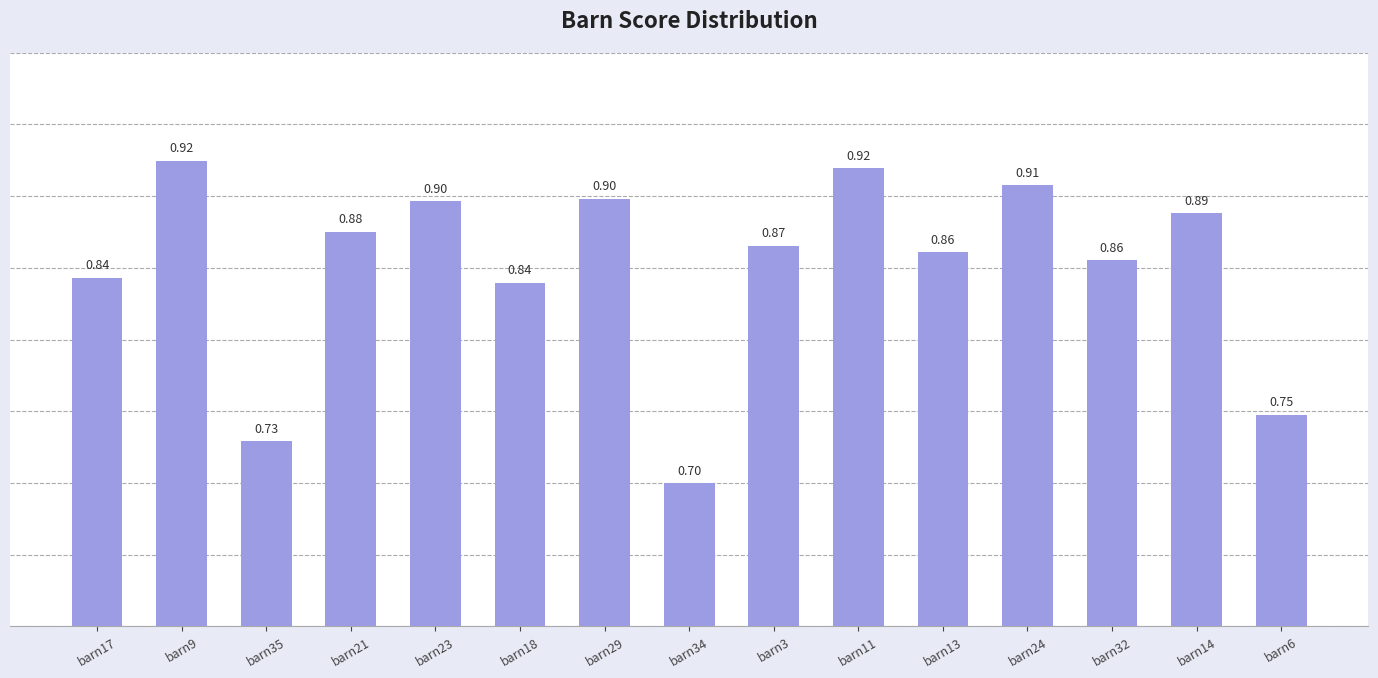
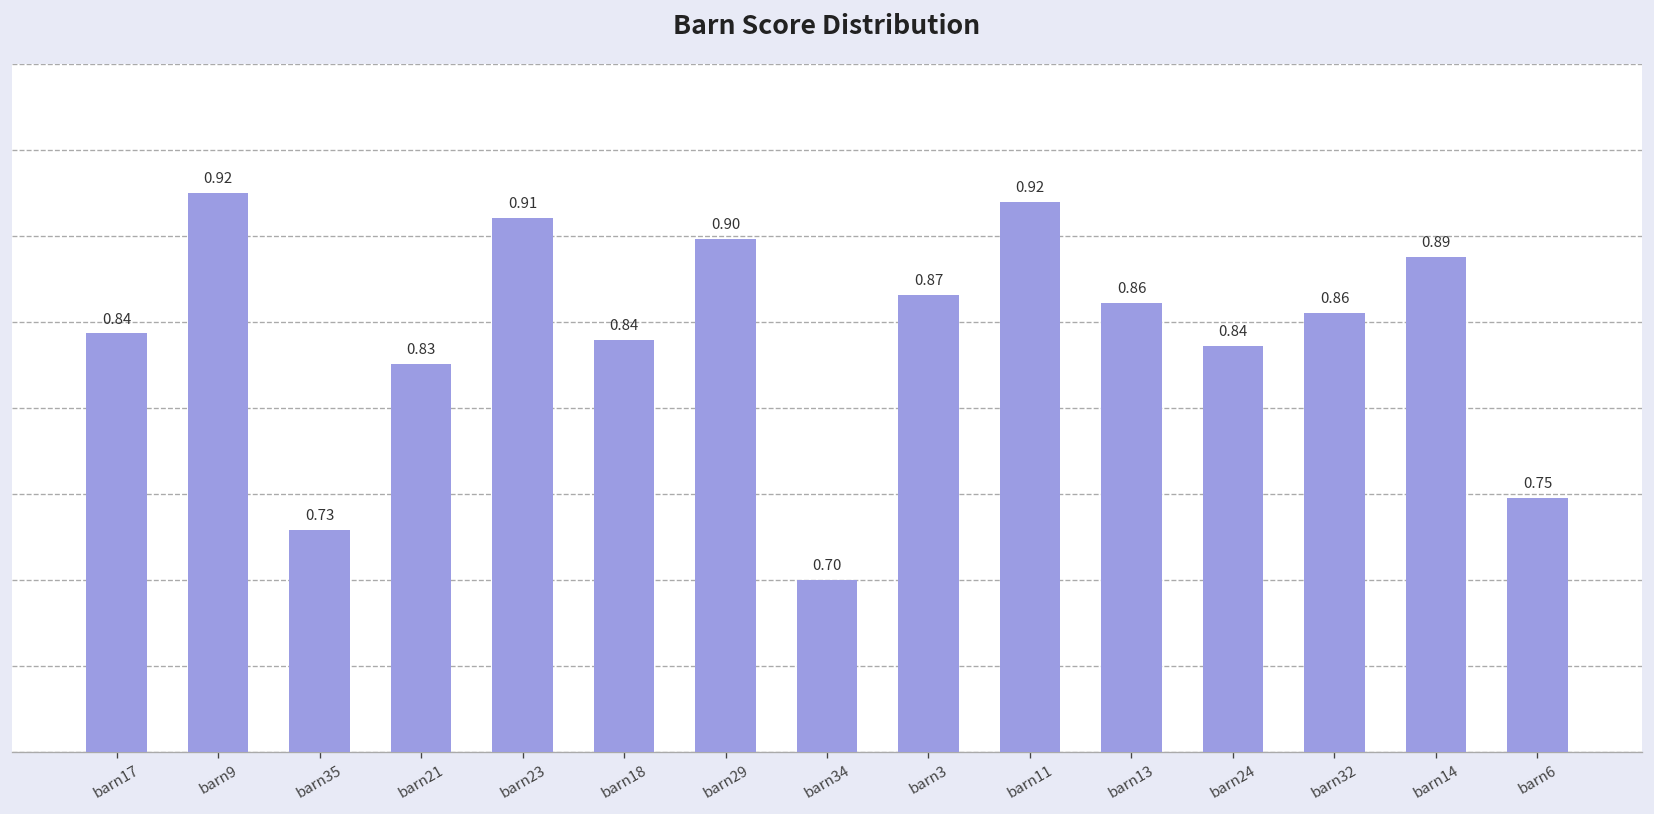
barn21: 0.88 -> 0.83
barn23: 0.90 -> 0.91
barn24: 0.91 -> 0.84
